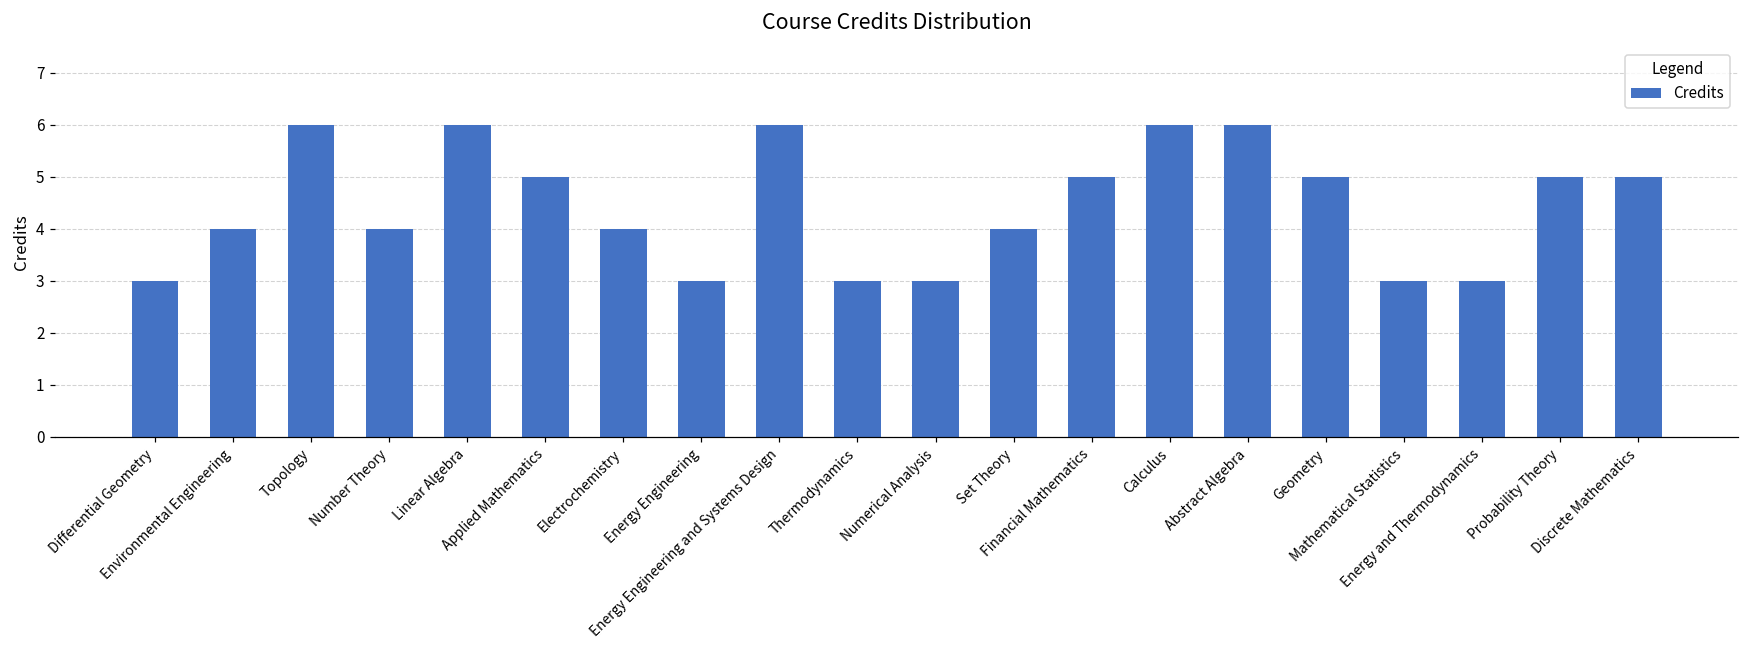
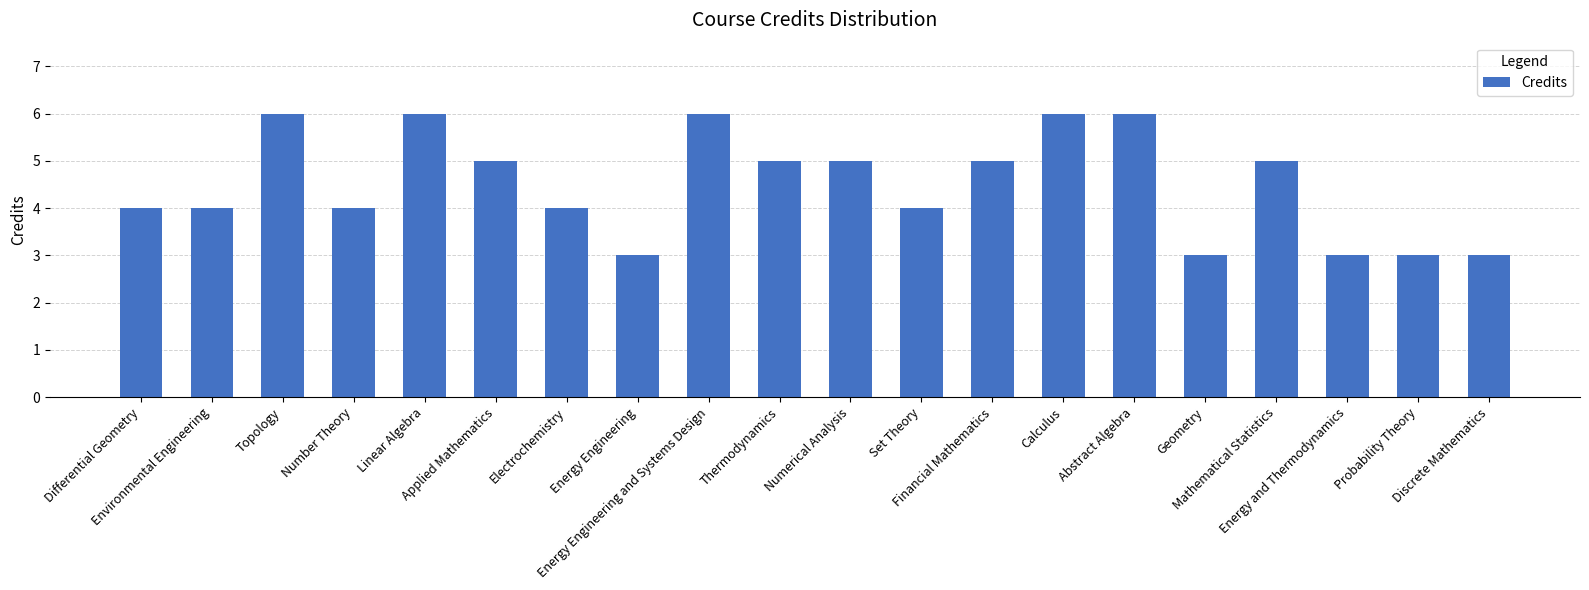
Differential Geometry: 3 -> 4
Thermodynamics: 3 -> 5
Numerical Analysis: 3 -> 5
Geometry: 5 -> 3
Mathematical Statistics: 3 -> 5
Probability Theory: 5 -> 3
Discrete Mathematics: 5 -> 3
